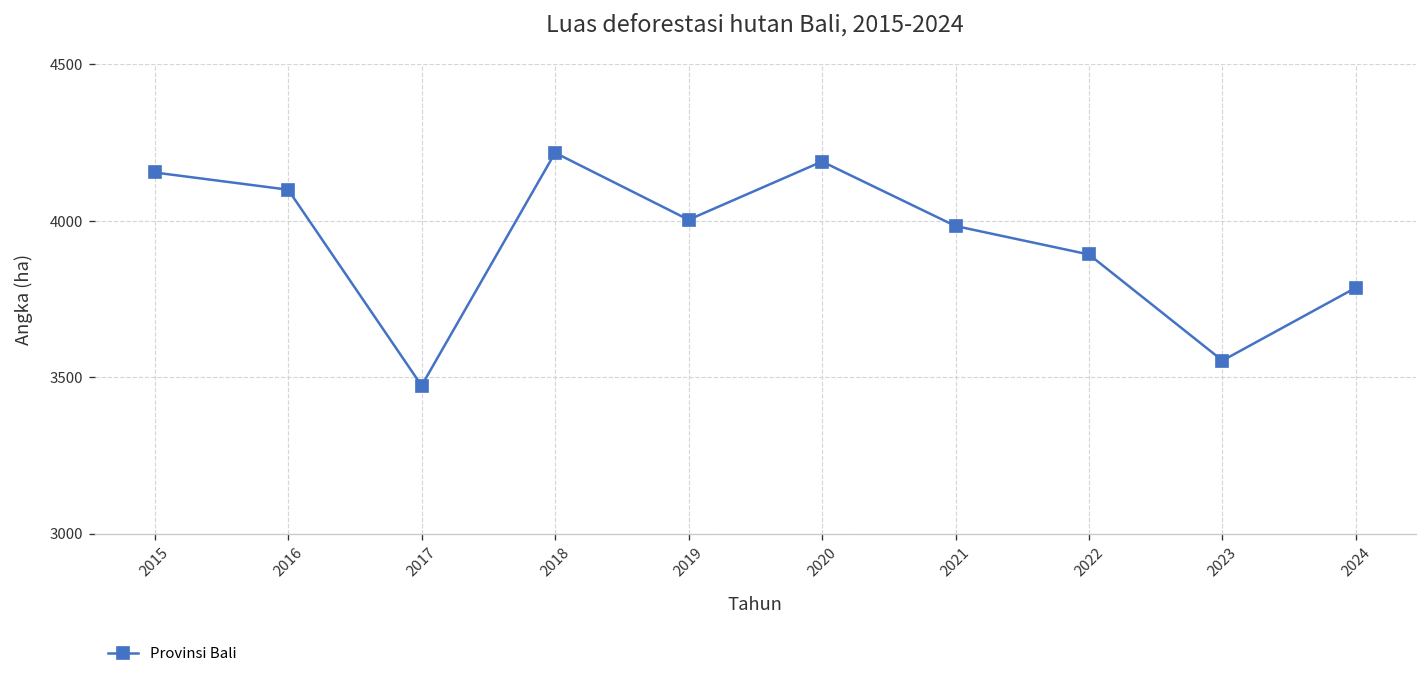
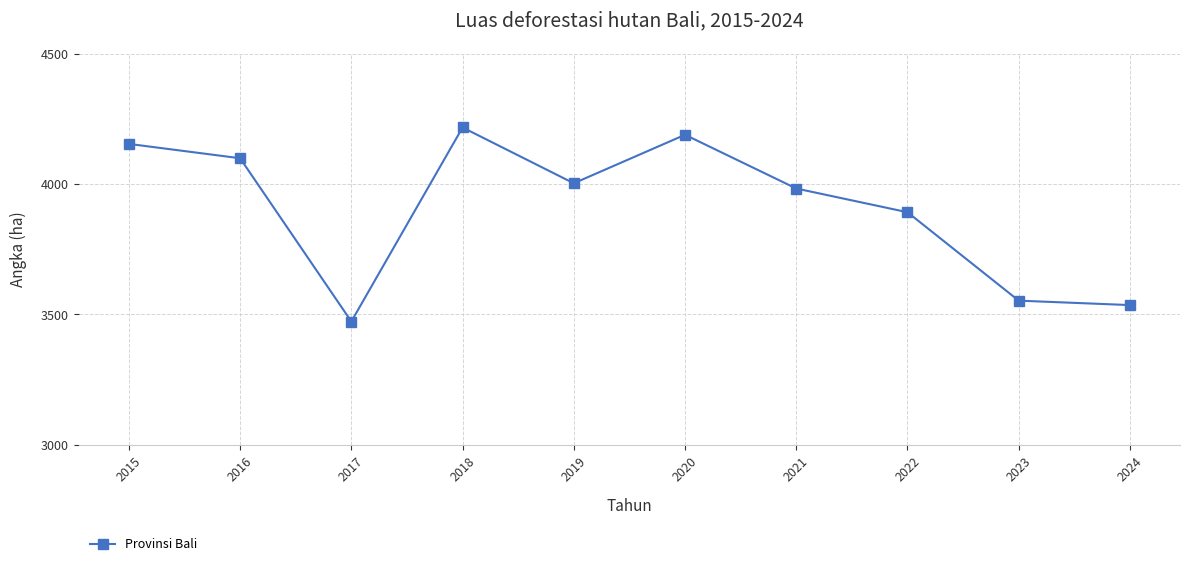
2024: 3790 -> 3540
